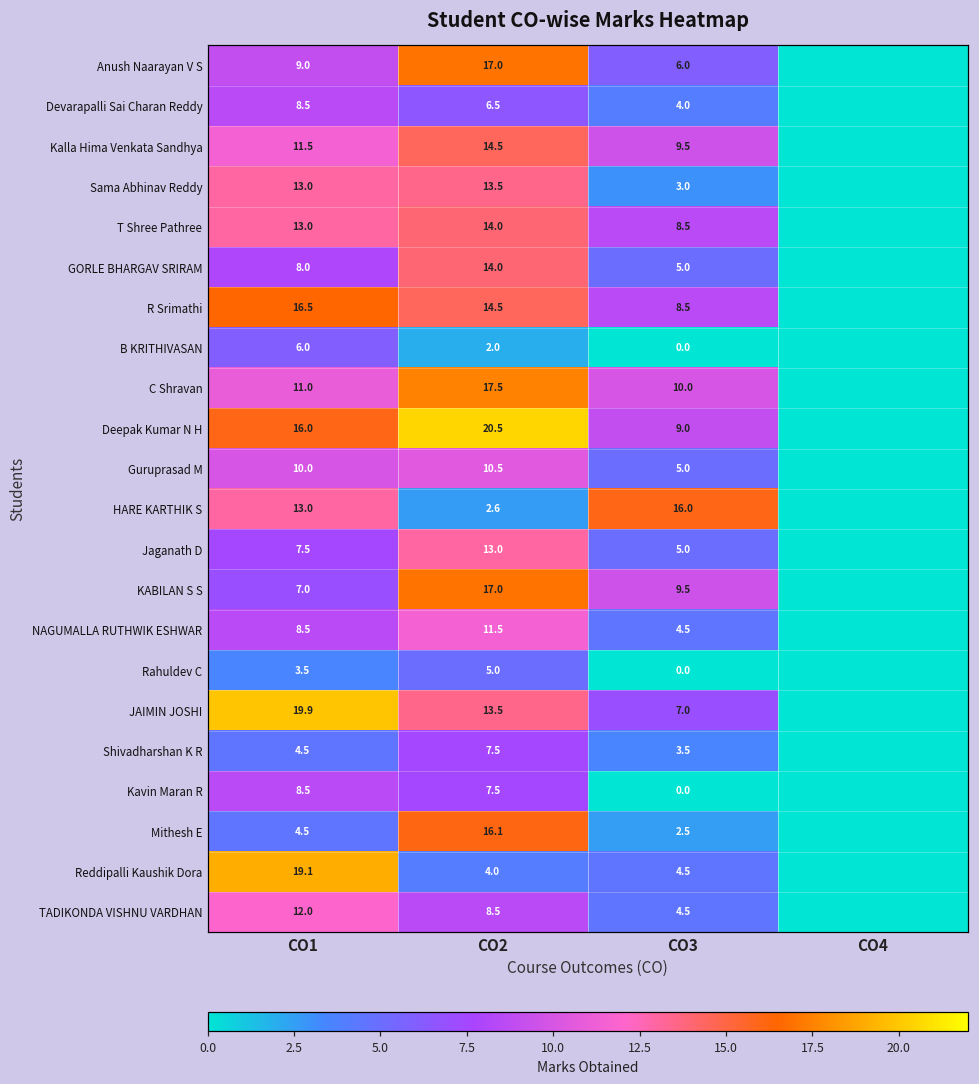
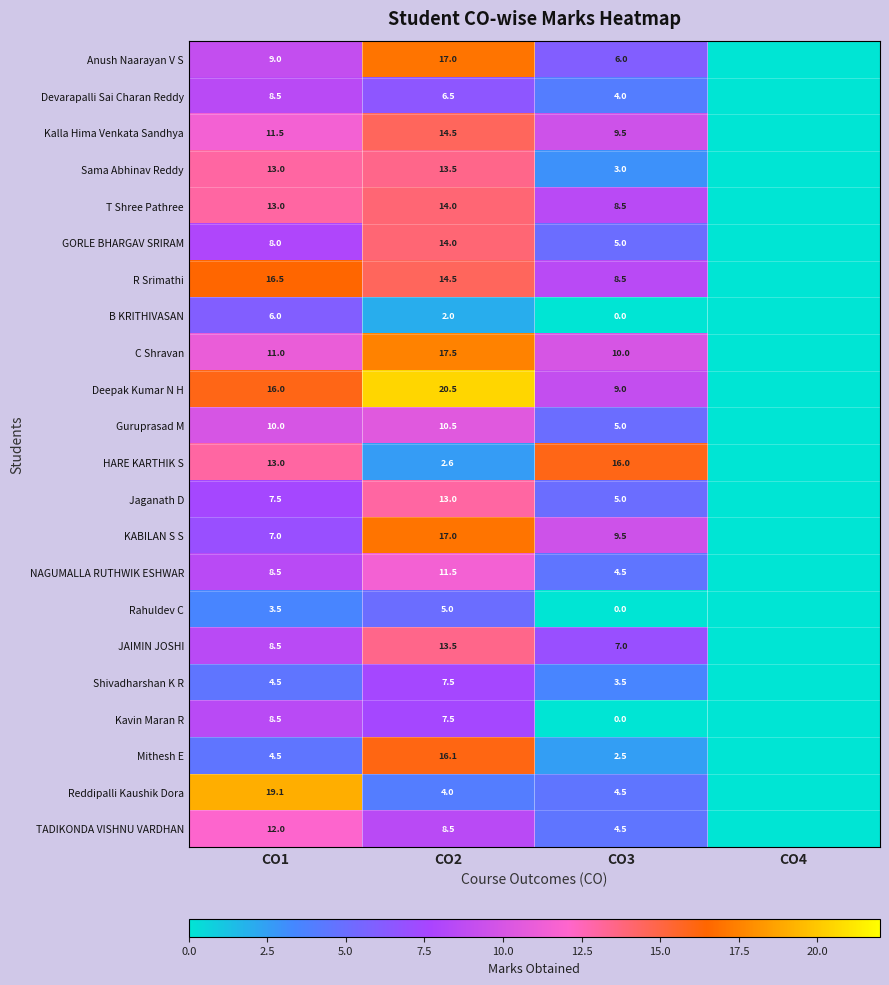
JAIMIN JOSHI, CO1: 19.9 -> 8.5
